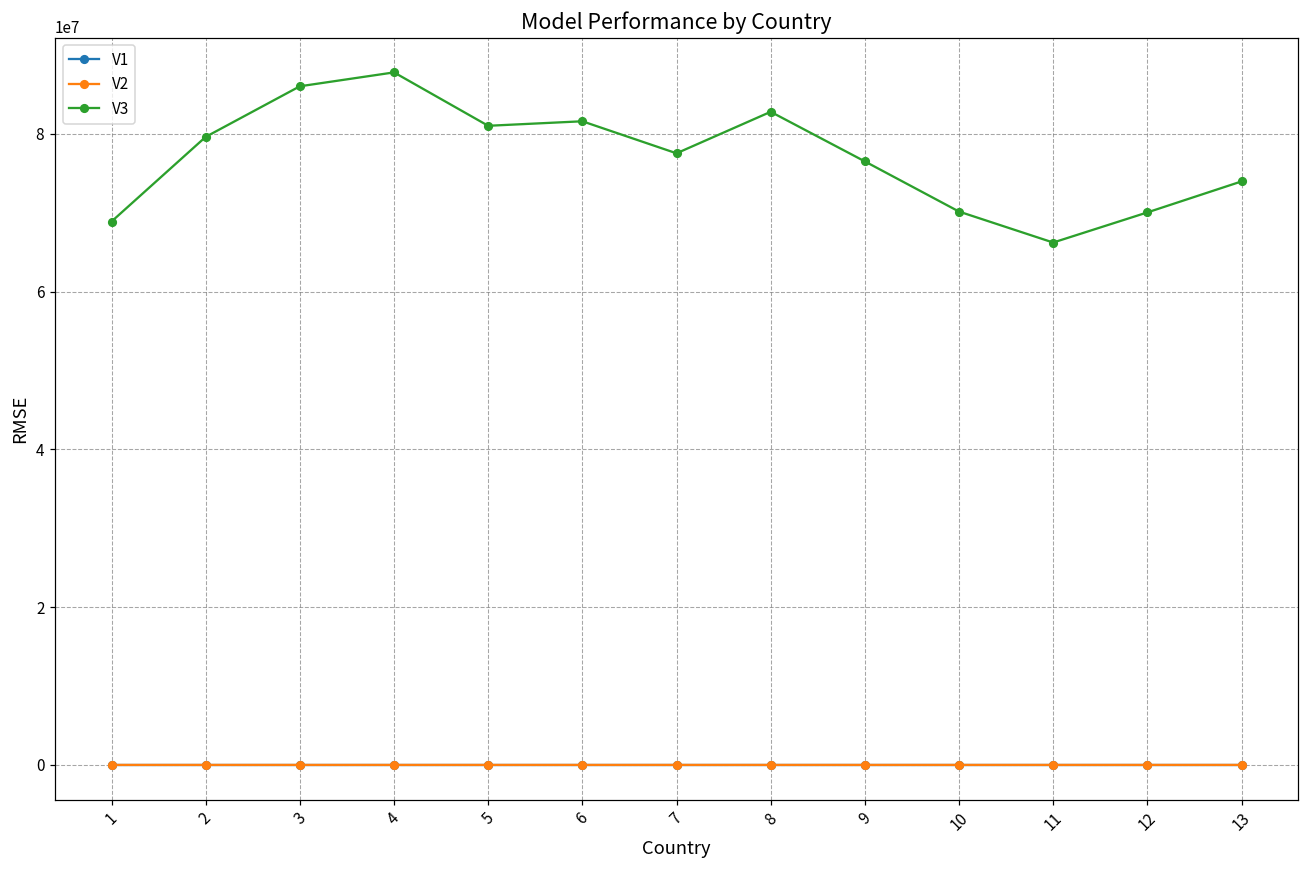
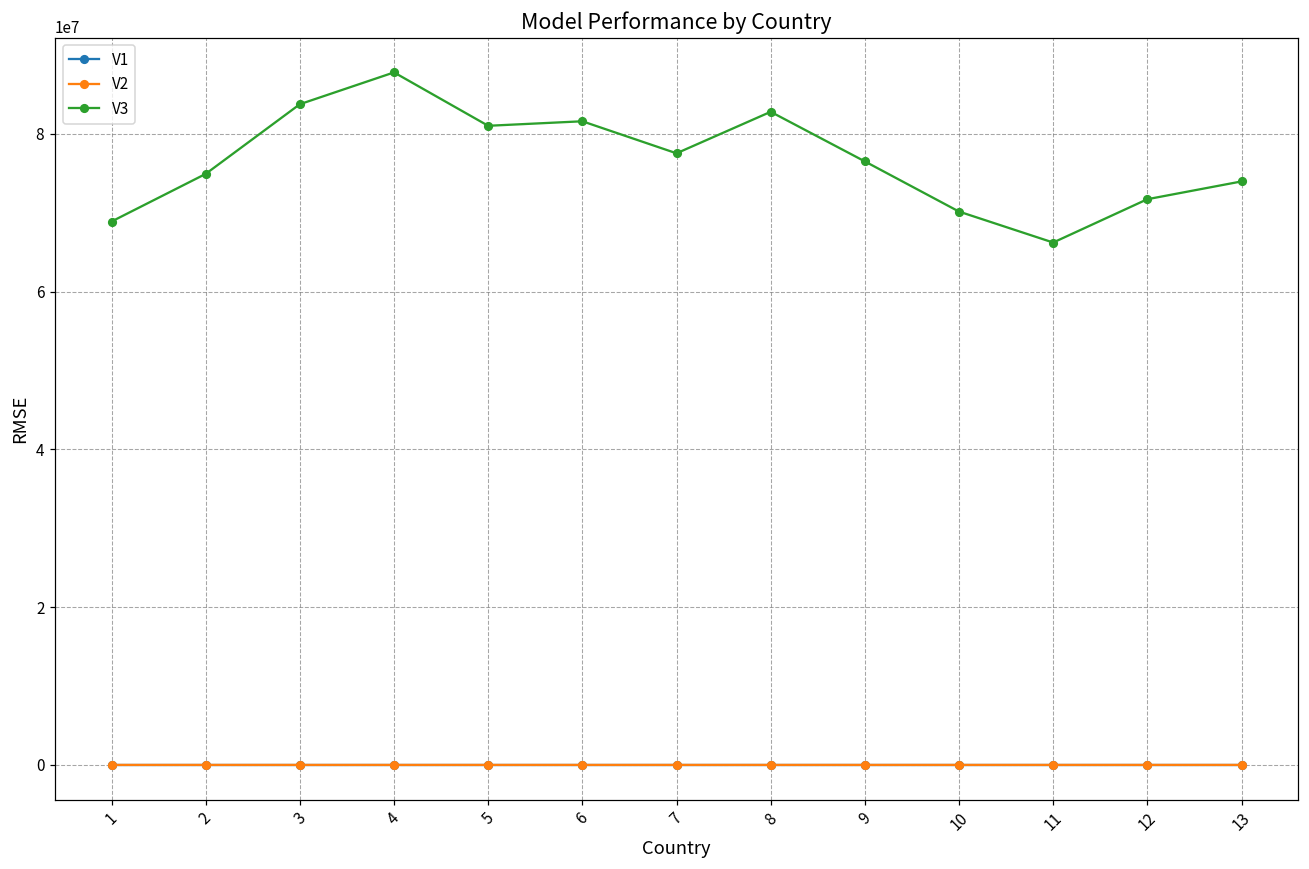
V3, 2: 80000000 -> 75000000
V3, 3: 86000000 -> 84000000
V3, 12: 70000000 -> 72000000
